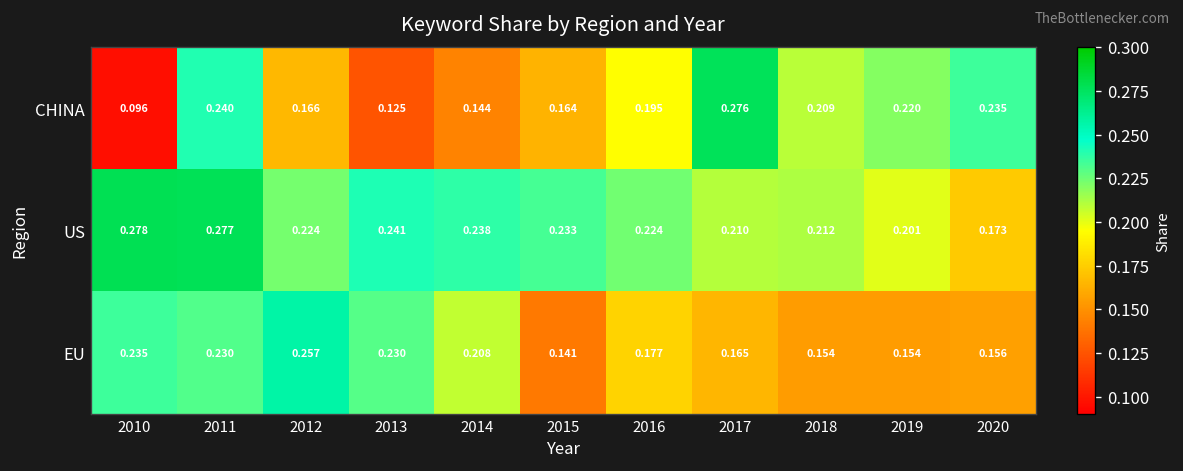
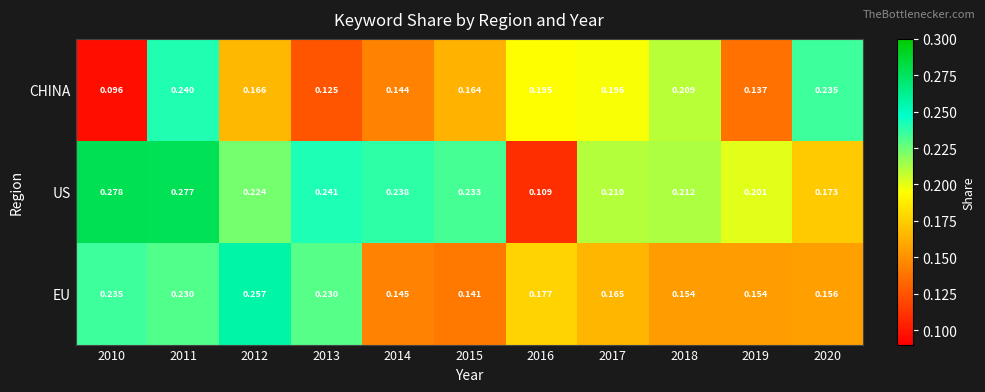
CHINA, 2017: 0.276 -> 0.196
CHINA, 2019: 0.220 -> 0.137
US, 2016: 0.224 -> 0.109
EU, 2014: 0.208 -> 0.145
